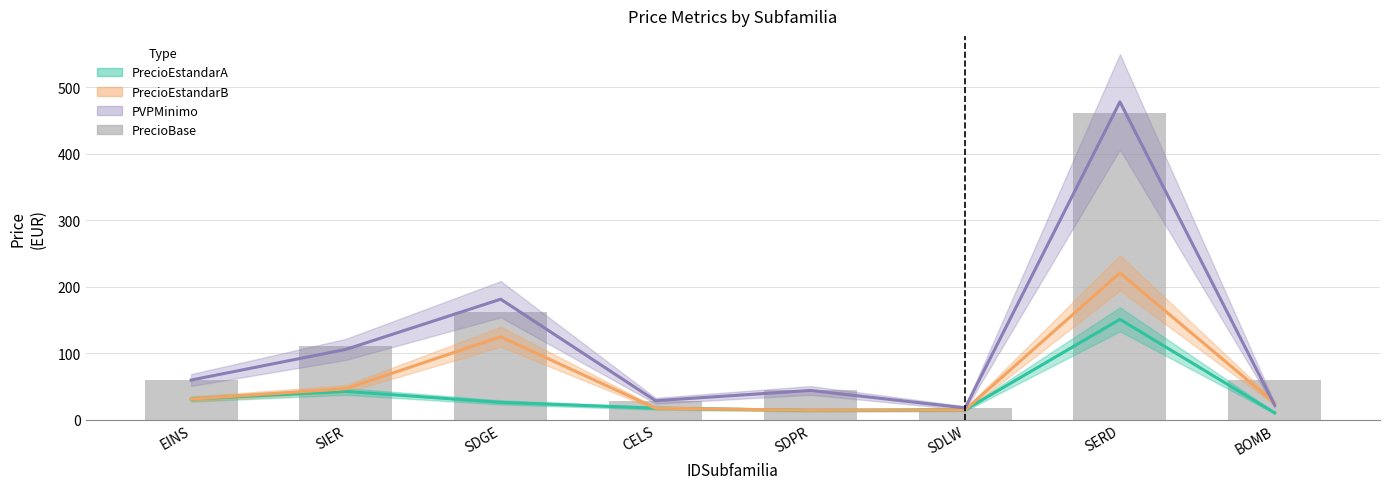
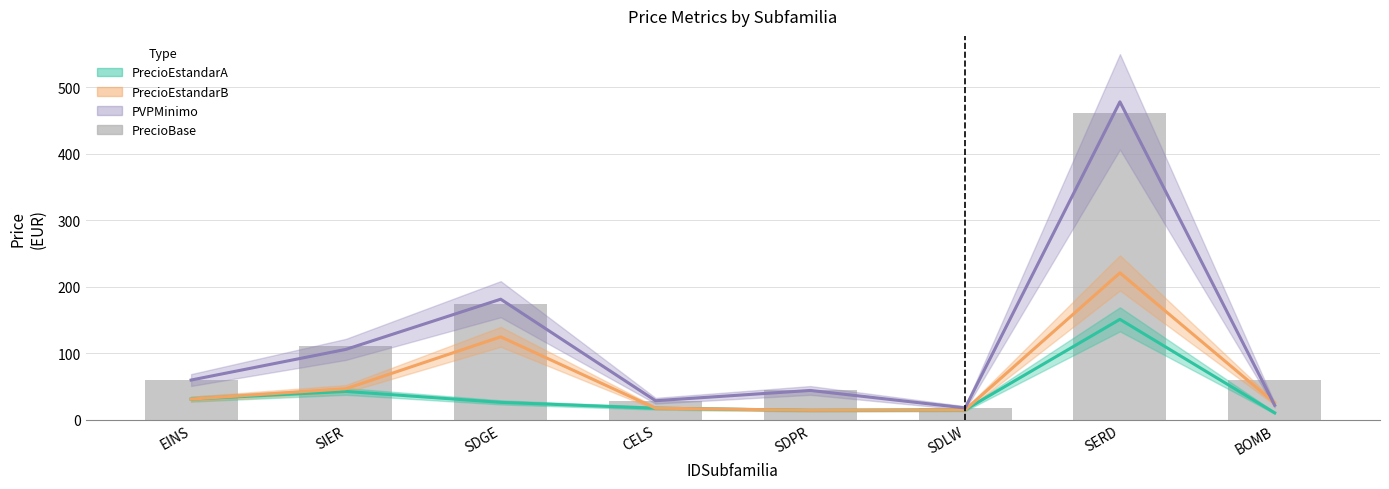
PrecioBase, SDGE: 160 -> 170
